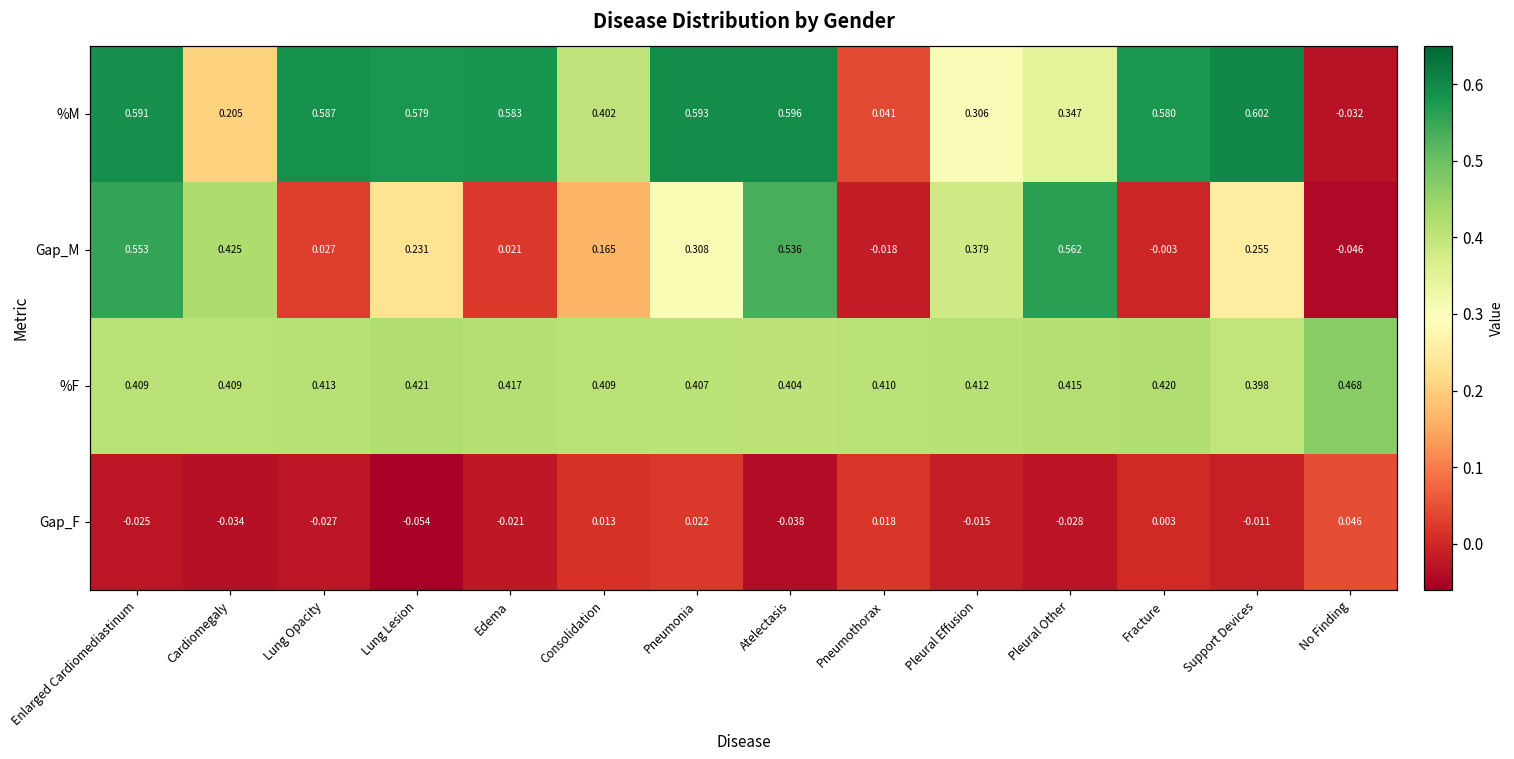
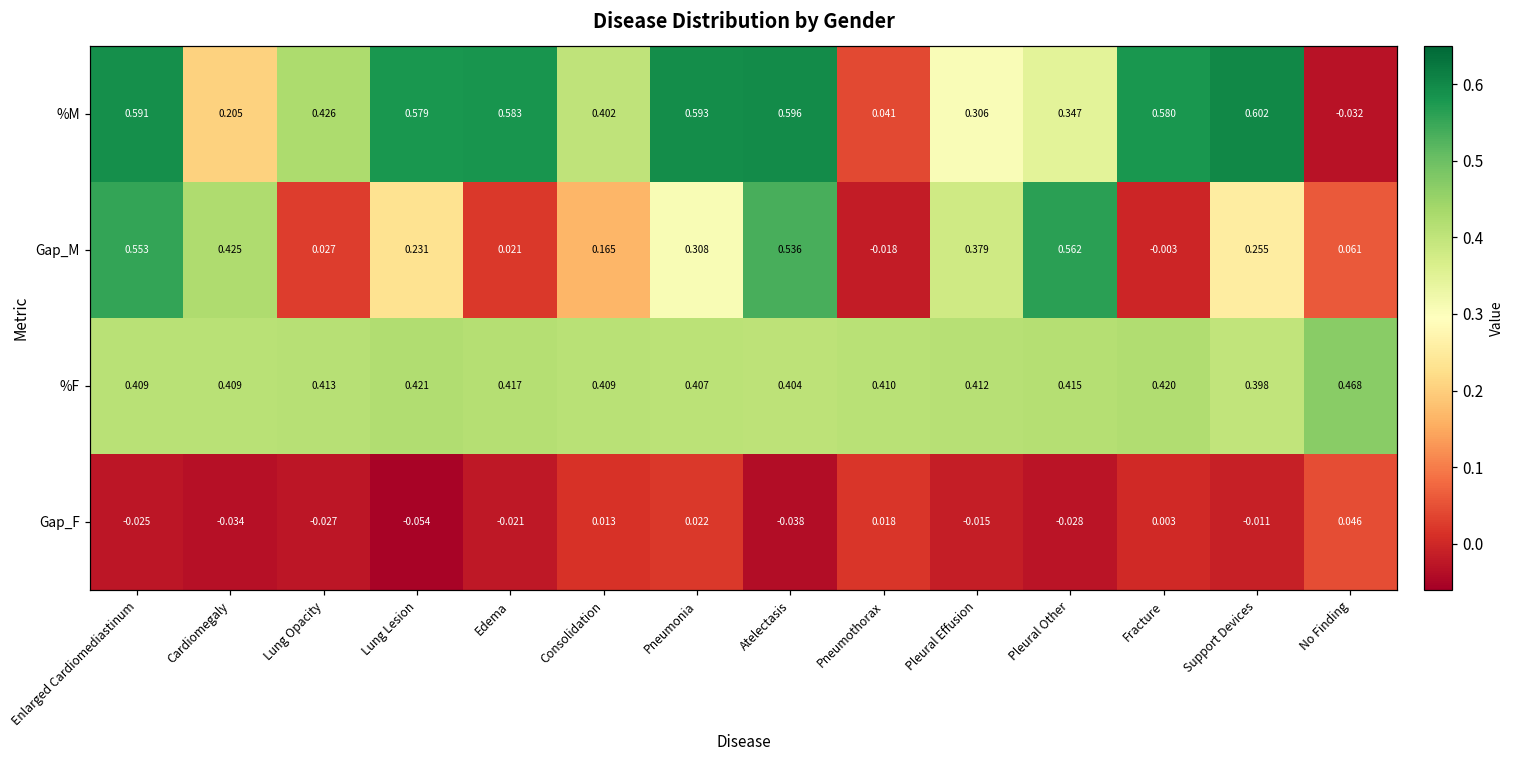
%M, Lung Opacity: 0.587 -> 0.426
Gap_M, No Finding: -0.046 -> 0.061
